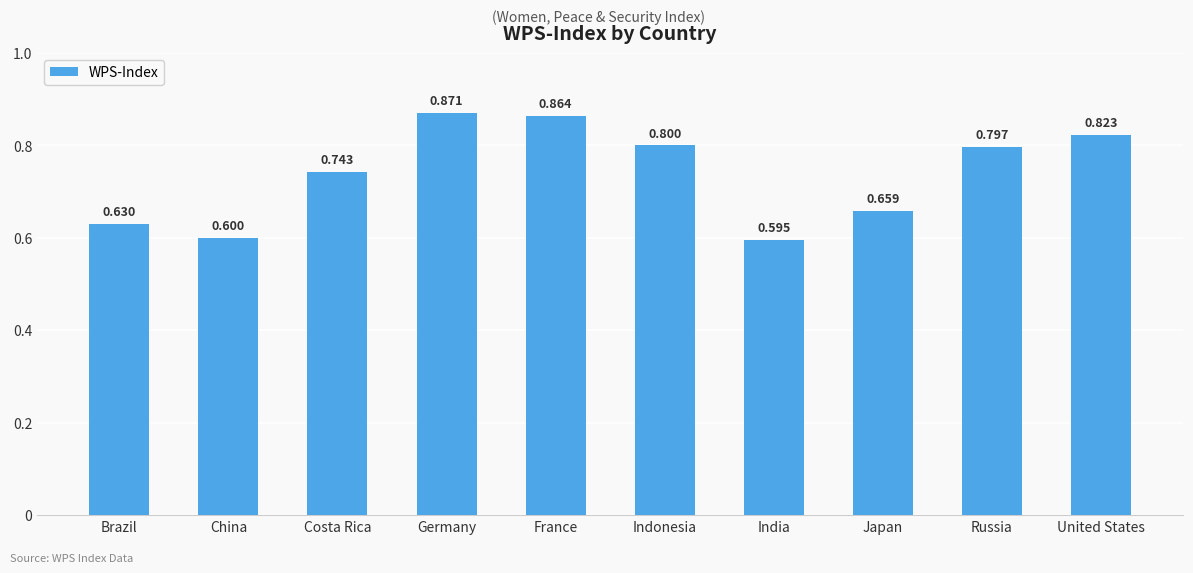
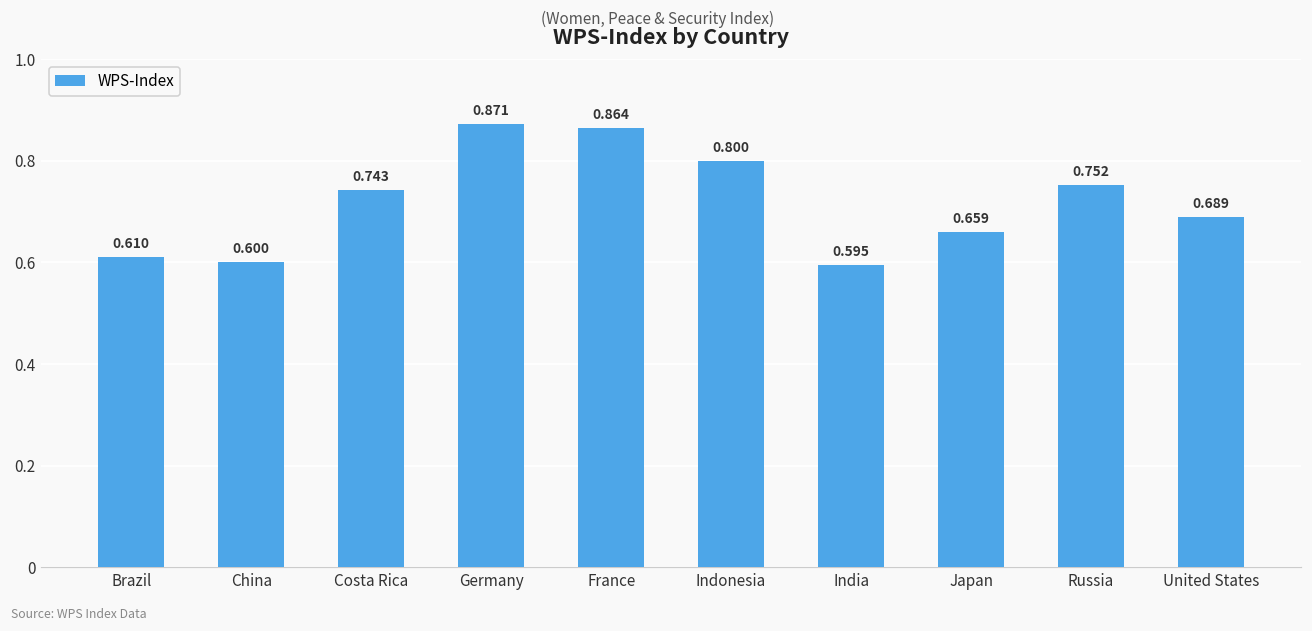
Brazil: 0.630 -> 0.610
Russia: 0.797 -> 0.752
United States: 0.823 -> 0.689
